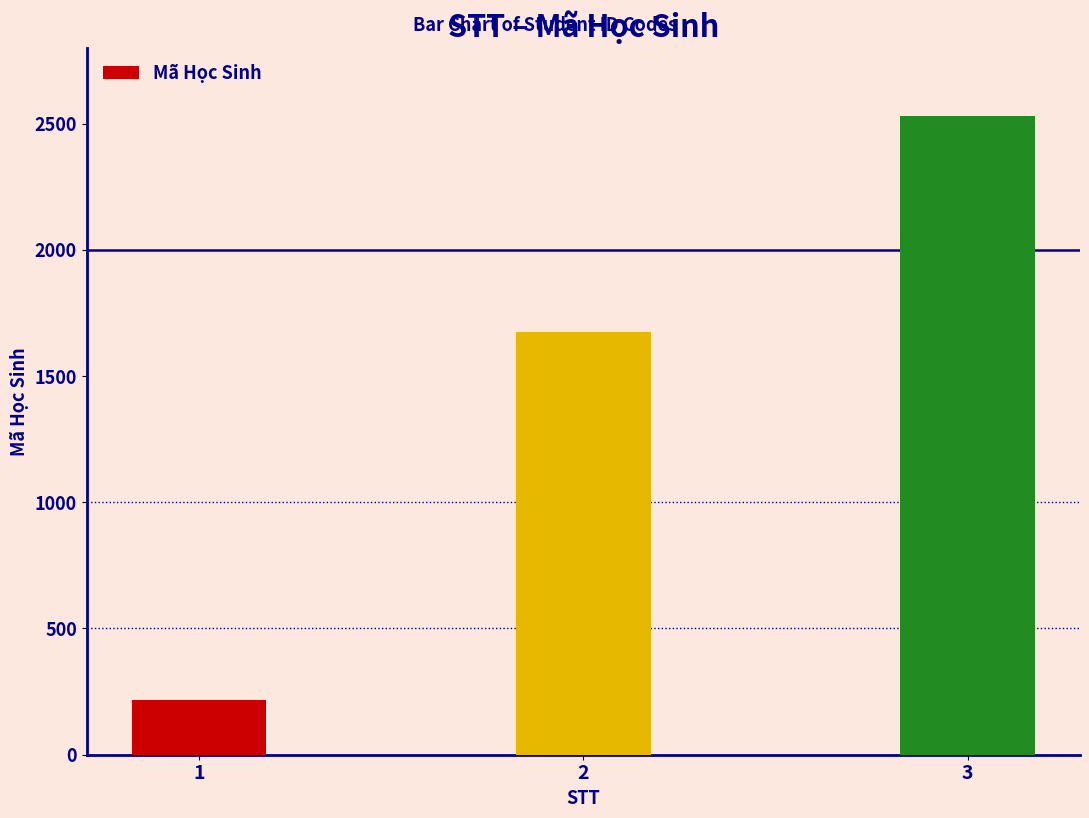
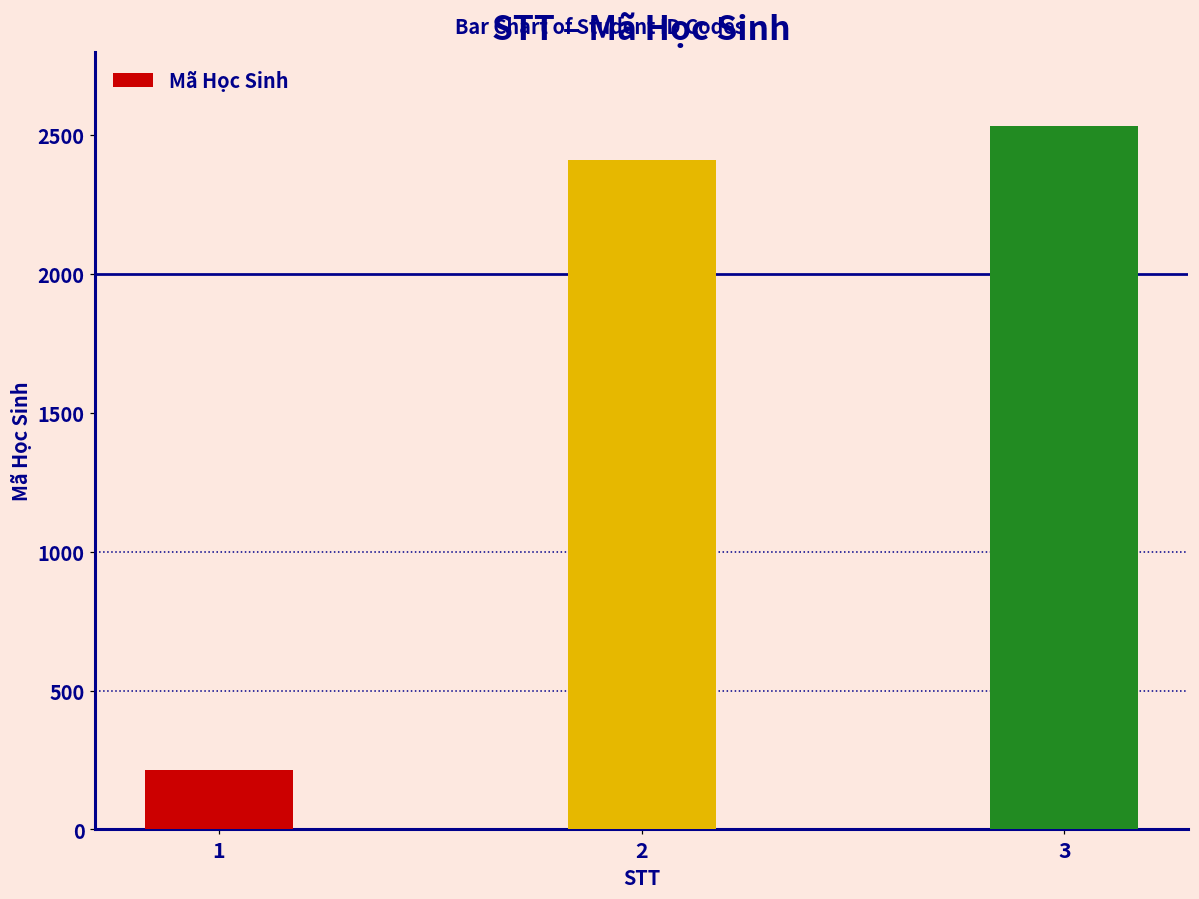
2: 1670 -> 2410
